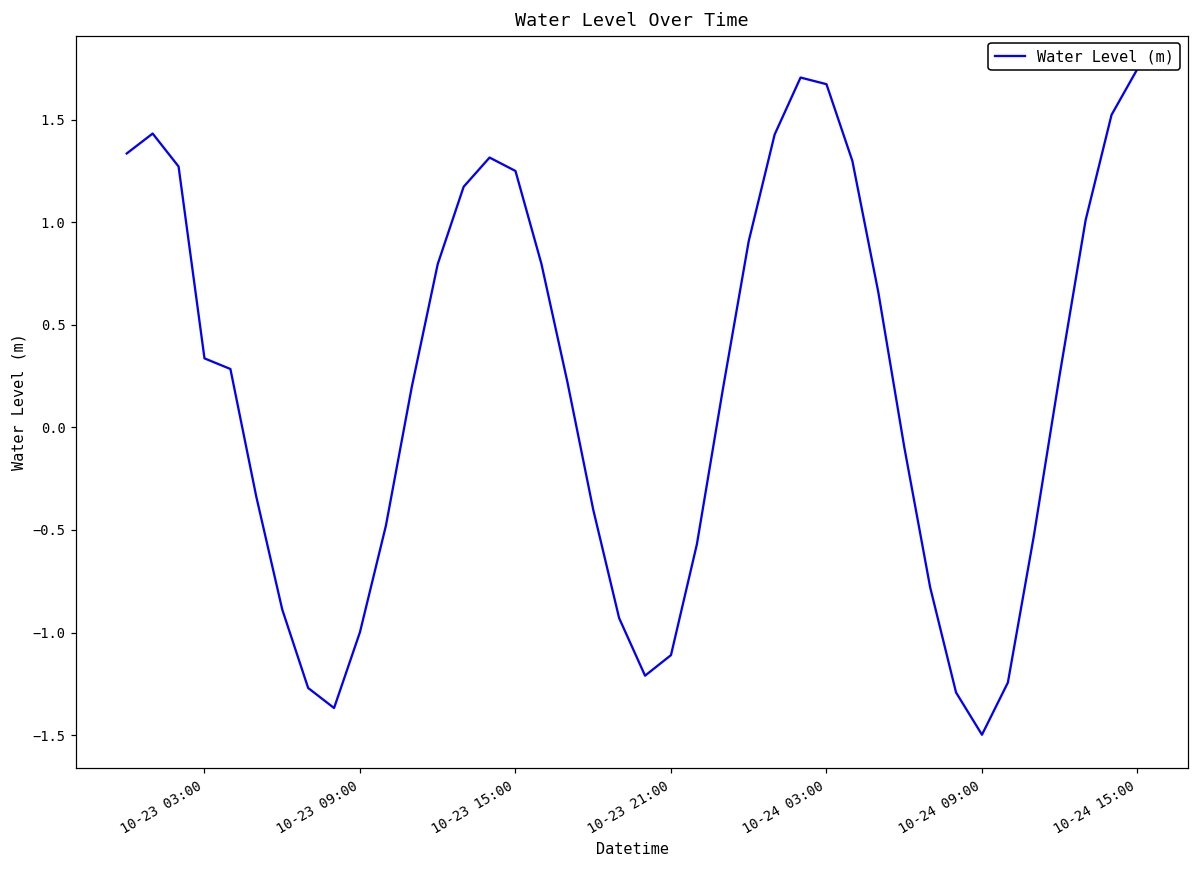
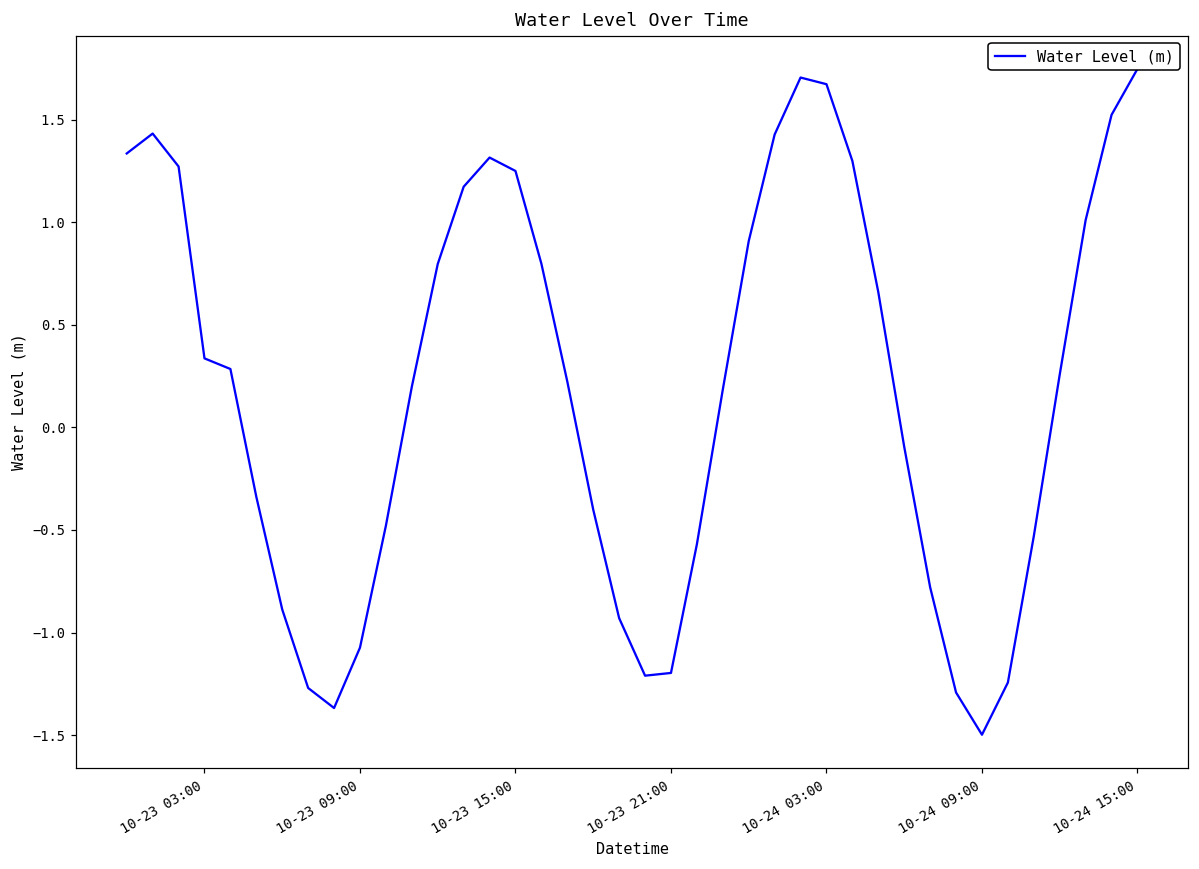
10-23 09:00: -1.00 -> -1.07
10-23 21:00: -1.11 -> -1.20
